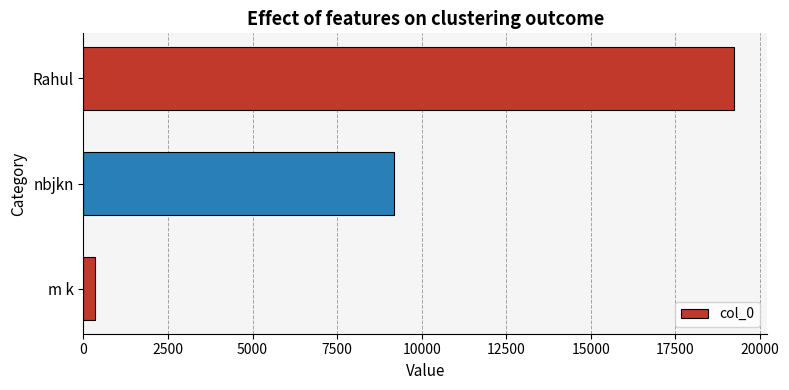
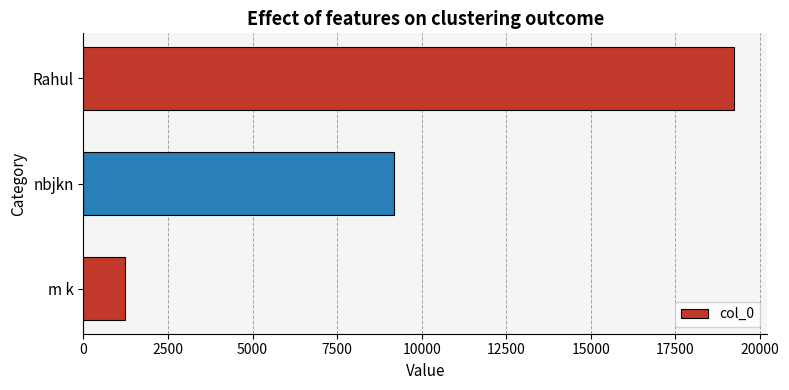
m k: 300 -> 1200
